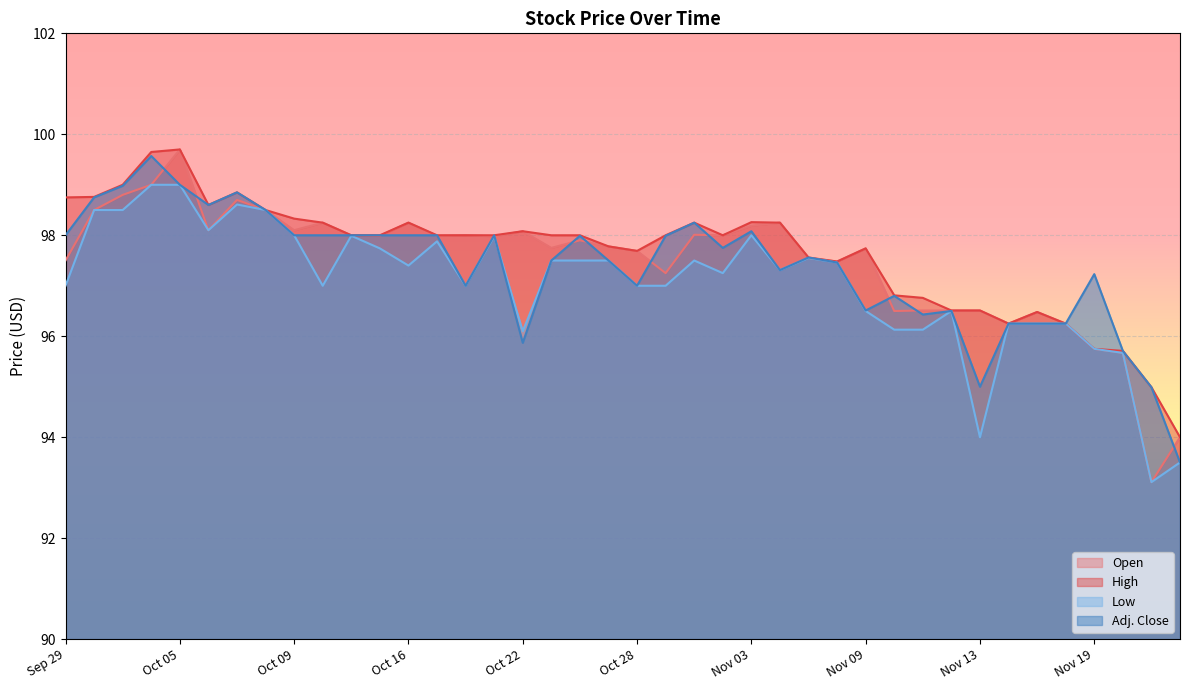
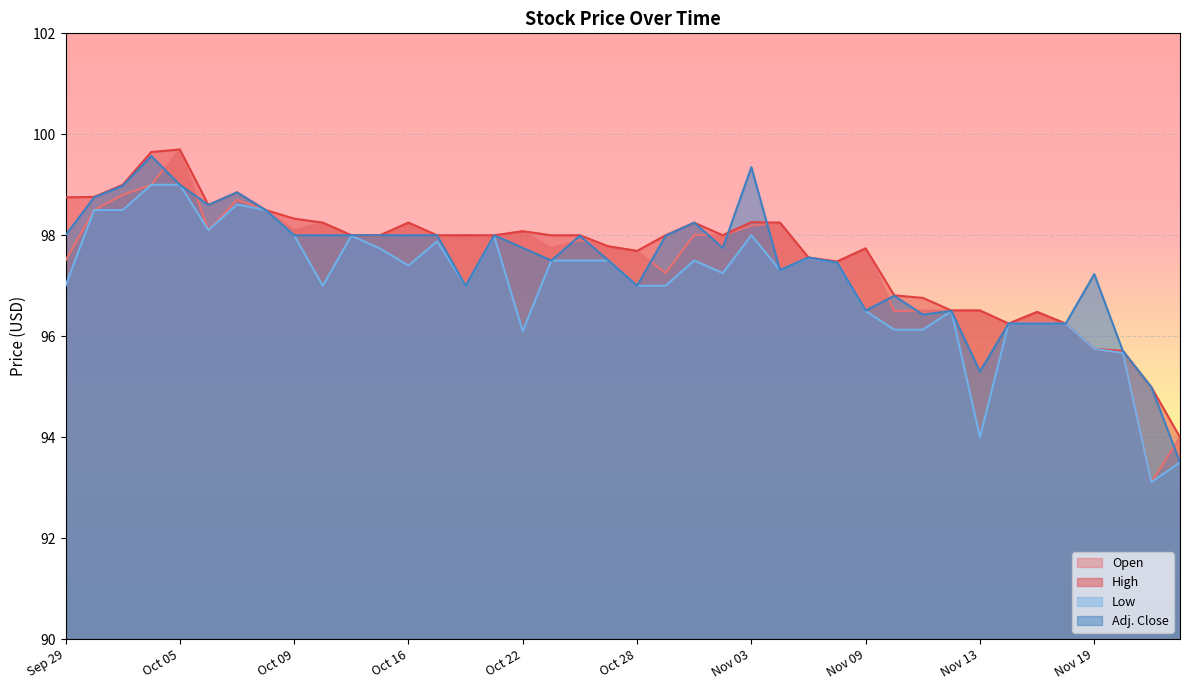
Adj. Close, Oct 22: 95.9 -> 97.8
Adj. Close, Nov 03: 98.1 -> 99.4
Adj. Close, Nov 13: 95.0 -> 95.3
